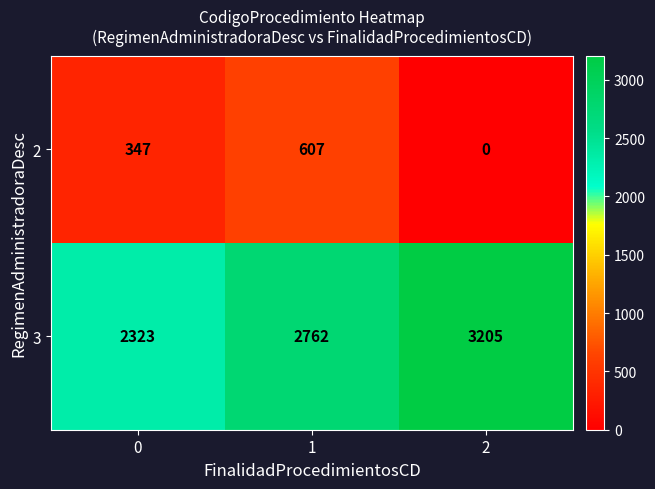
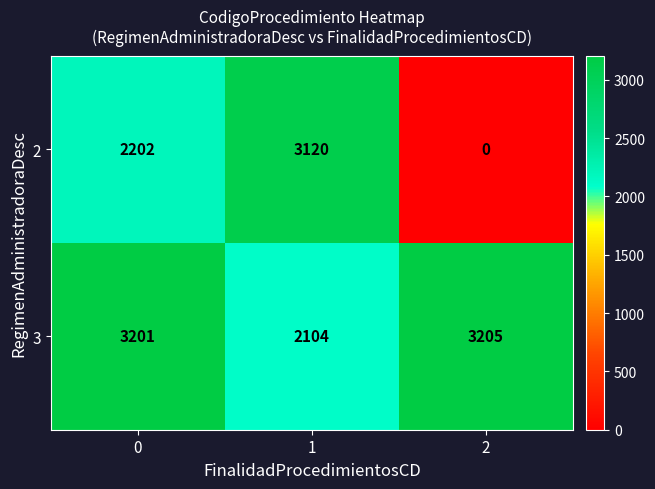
2, 0: 347 -> 2202
2, 1: 607 -> 3120
3, 0: 2323 -> 3201
3, 1: 2762 -> 2104
